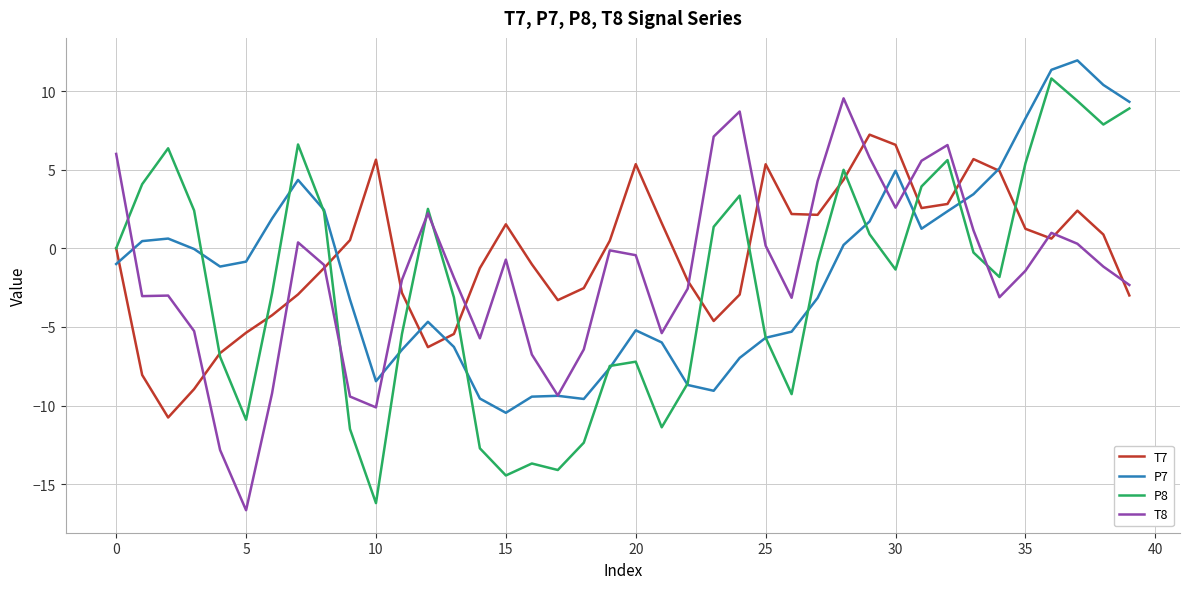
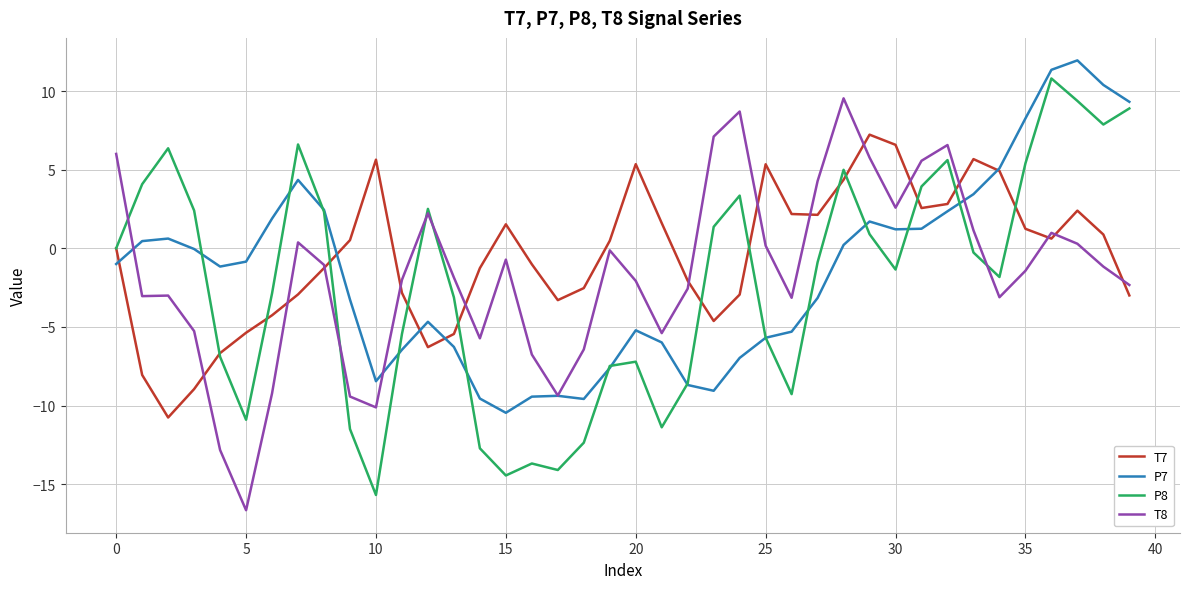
P8, 10: -16.2 -> -15.7
T8, 20: -0.4 -> -2.1
P7, 30: 4.9 -> 1.2
